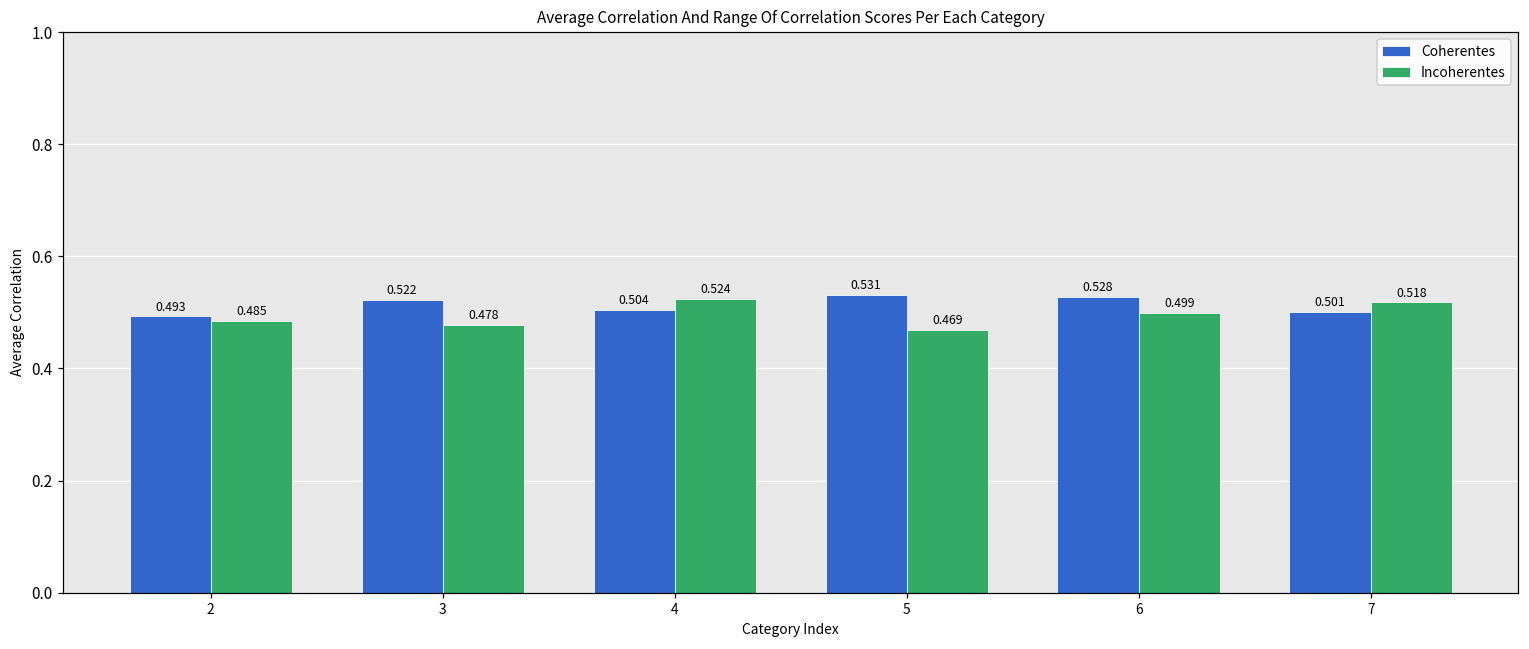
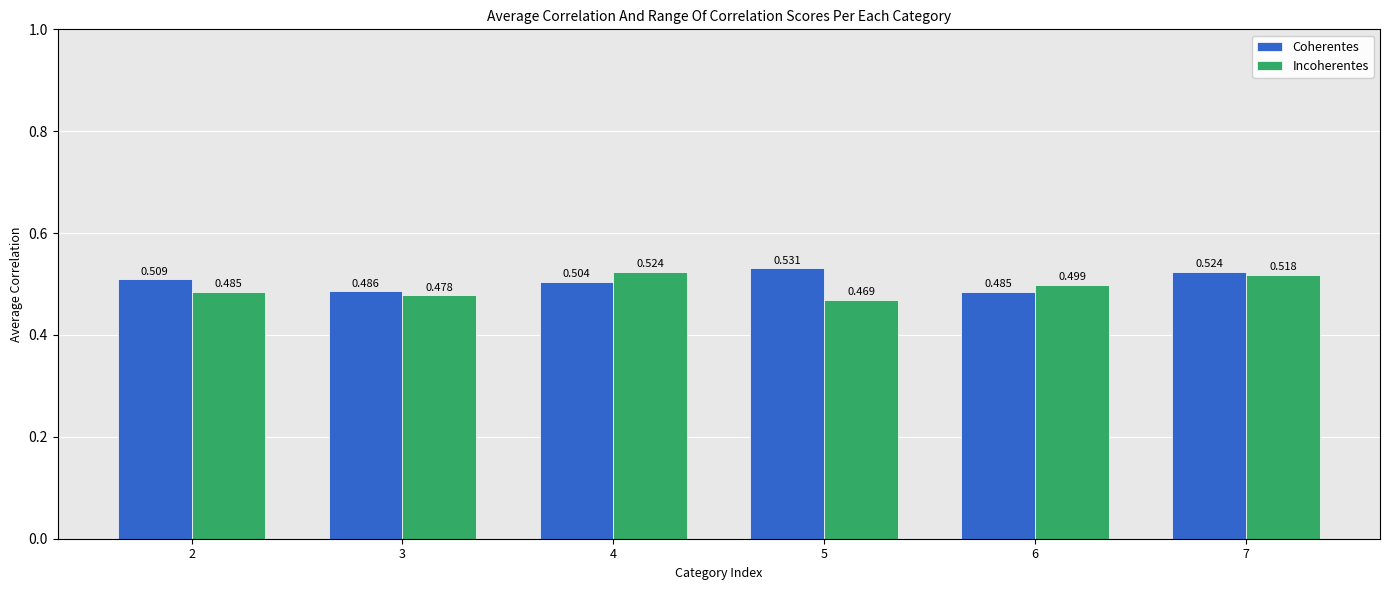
Coherentes, 2: 0.493 -> 0.509
Coherentes, 3: 0.522 -> 0.486
Coherentes, 6: 0.528 -> 0.485
Coherentes, 7: 0.501 -> 0.524
